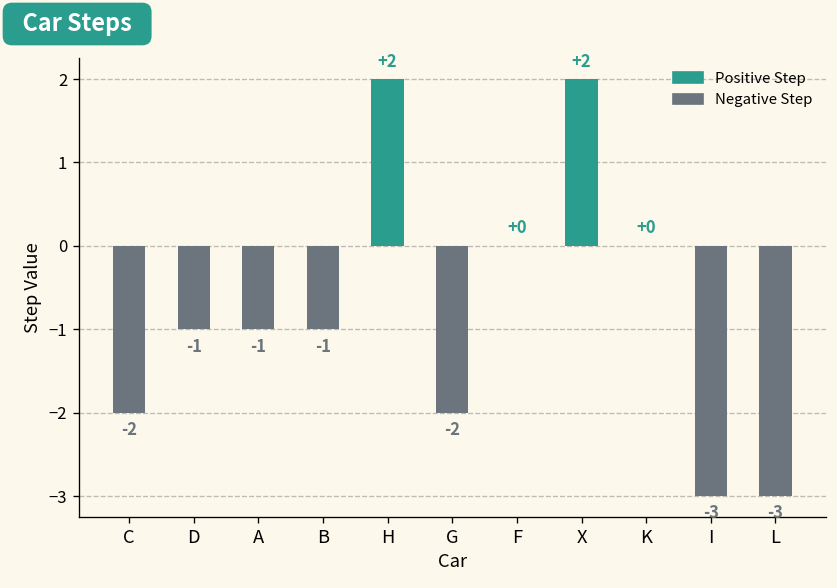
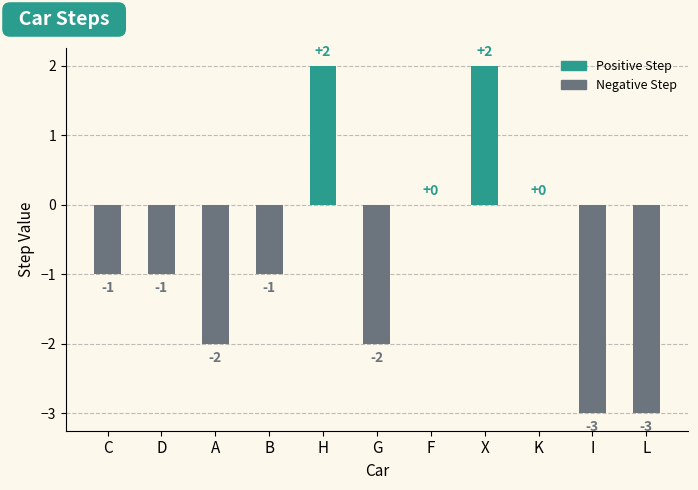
C: -2 -> -1
A: -1 -> -2
